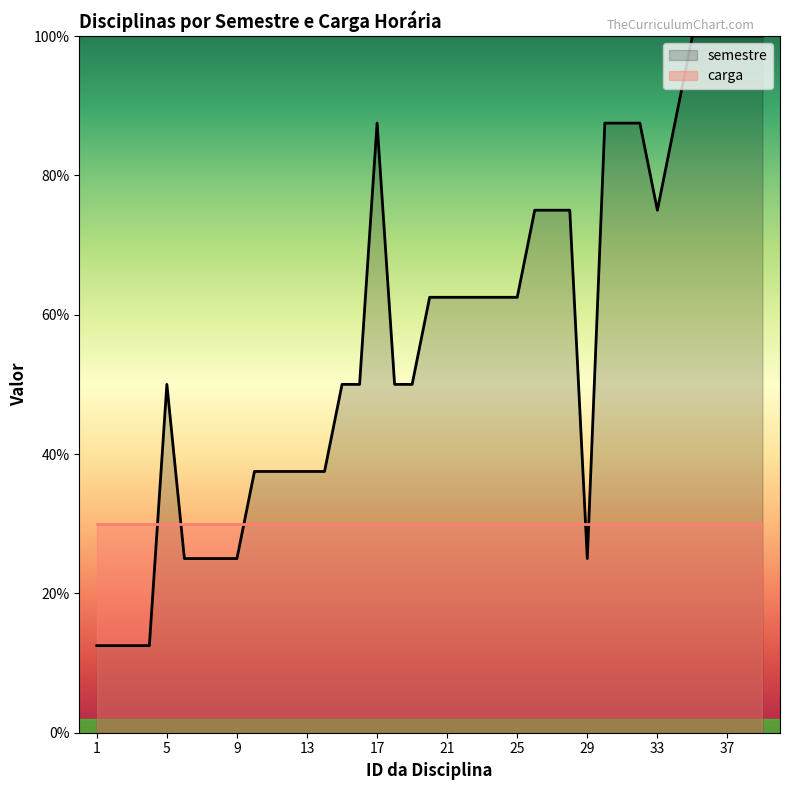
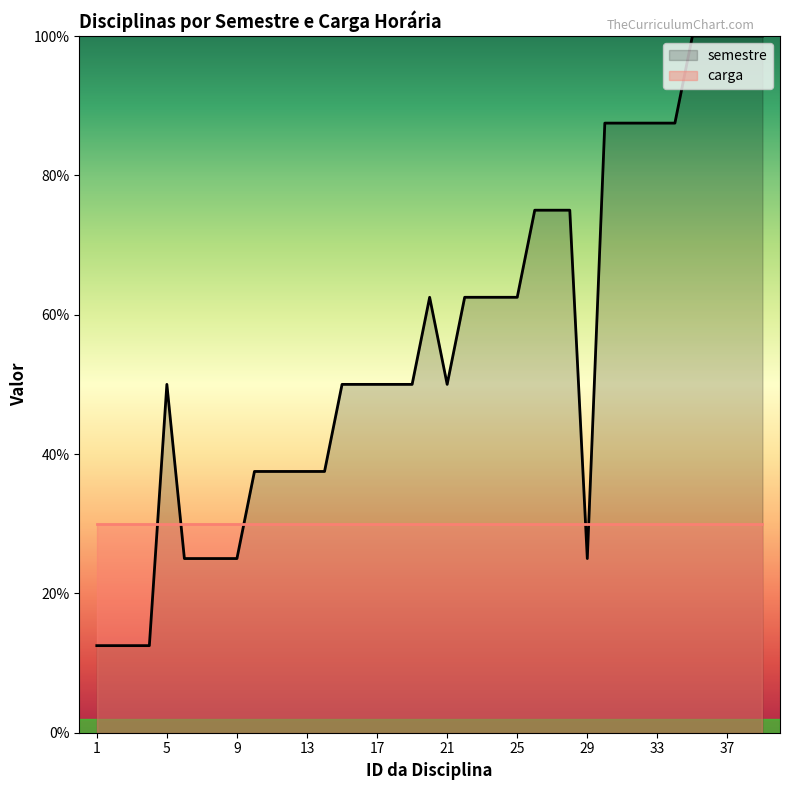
semestre, 17: 88% -> 50%
semestre, 21: 63% -> 50%
semestre, 33: 75% -> 88%
